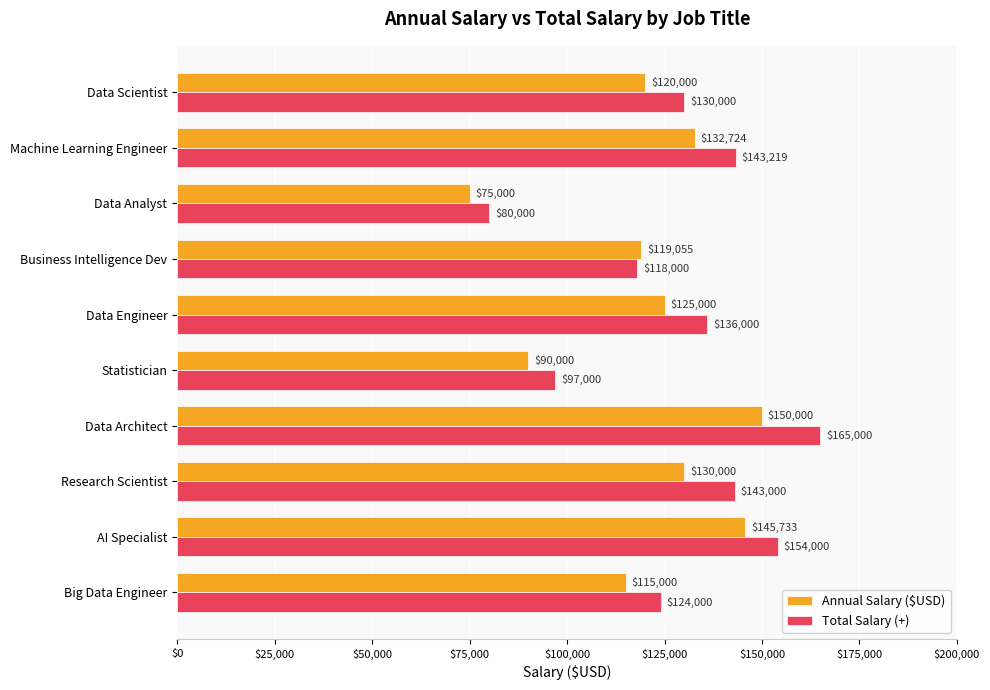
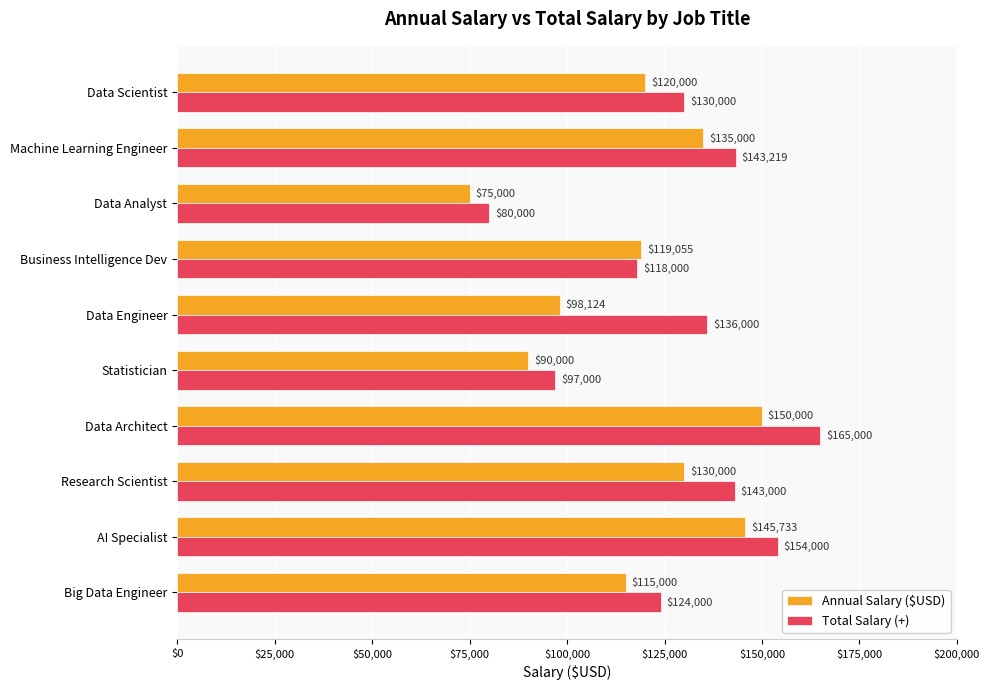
Annual Salary ($USD), Machine Learning Engineer: $132,724 -> $135,000
Annual Salary ($USD), Data Engineer: $125,000 -> $98,124
